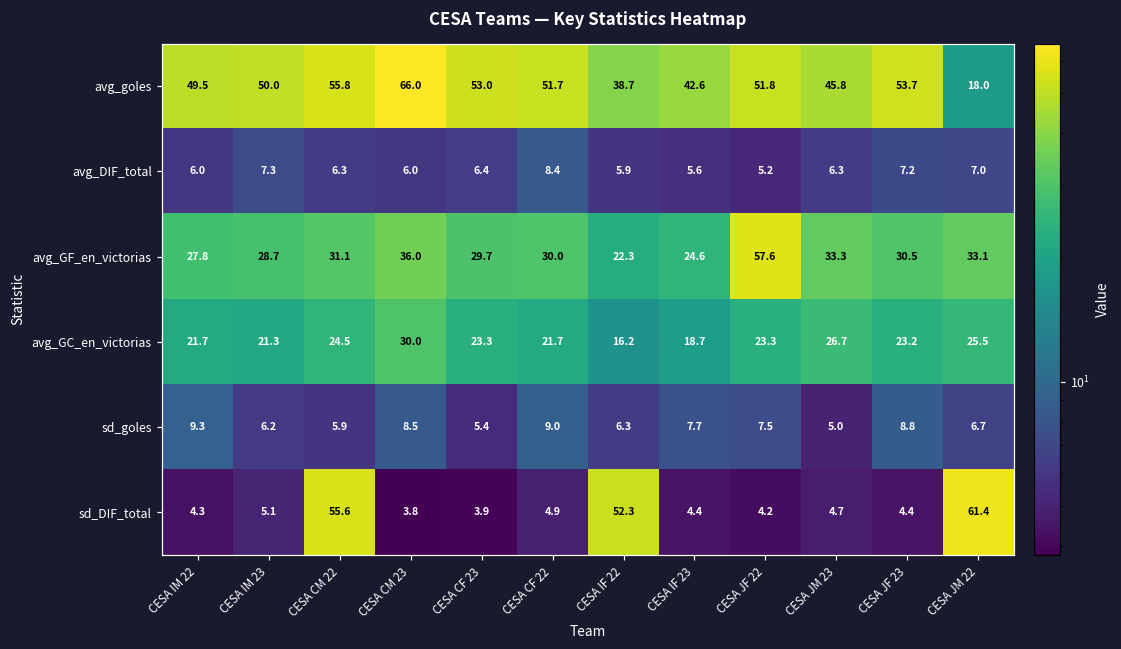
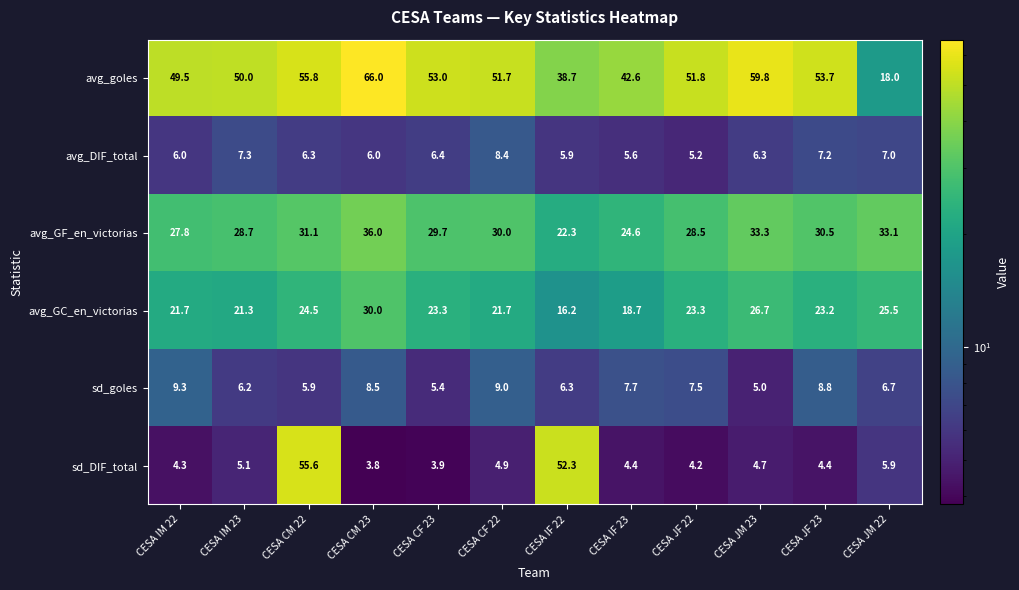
avg_goles, CESA JM 23: 45.8 -> 59.8
avg_GF_en_victorias, CESA JF 22: 57.6 -> 28.5
sd_DIF_total, CESA JM 22: 61.4 -> 5.9
